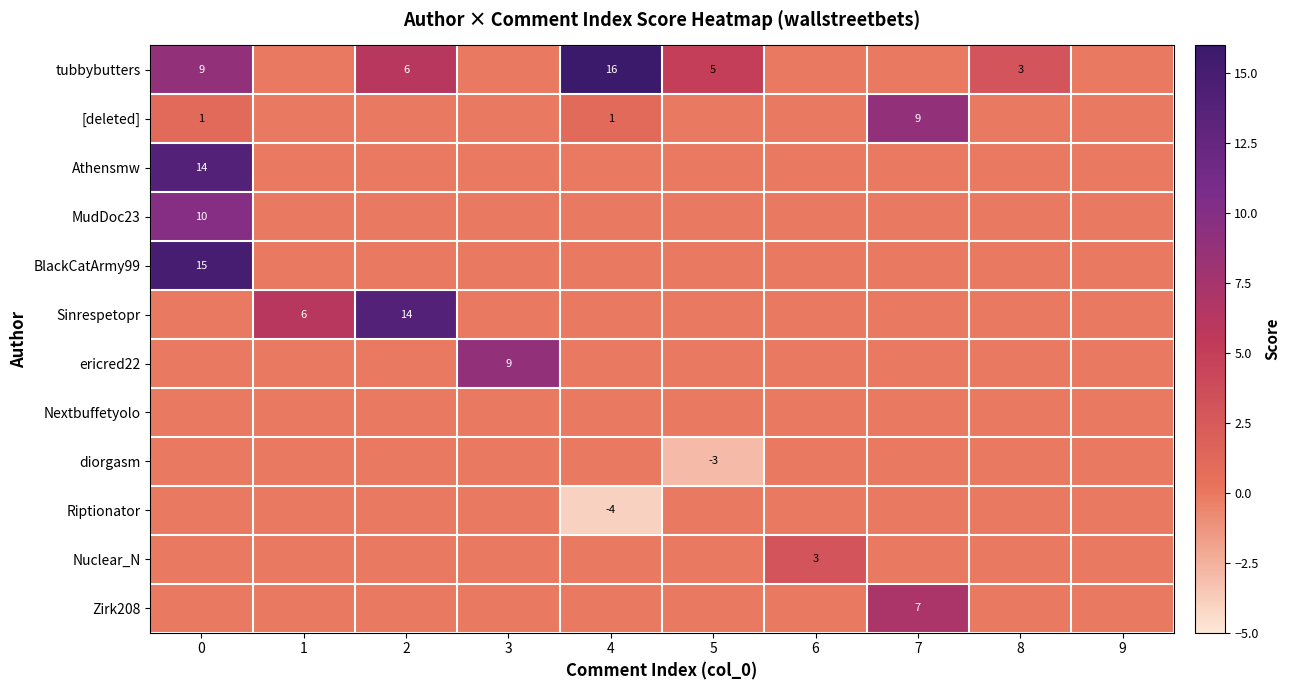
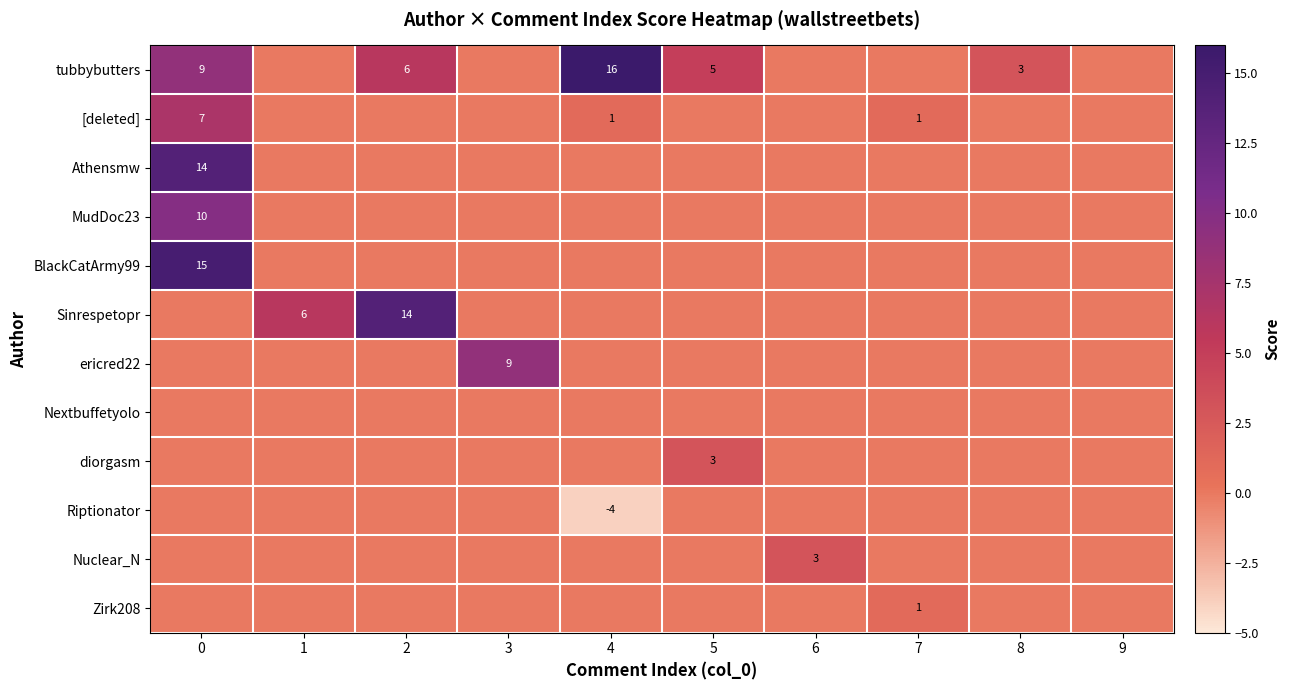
[deleted], 0: 1 -> 7
[deleted], 7: 9 -> 1
diorgasm, 5: -3 -> 3
Zirk208, 7: 7 -> 1
